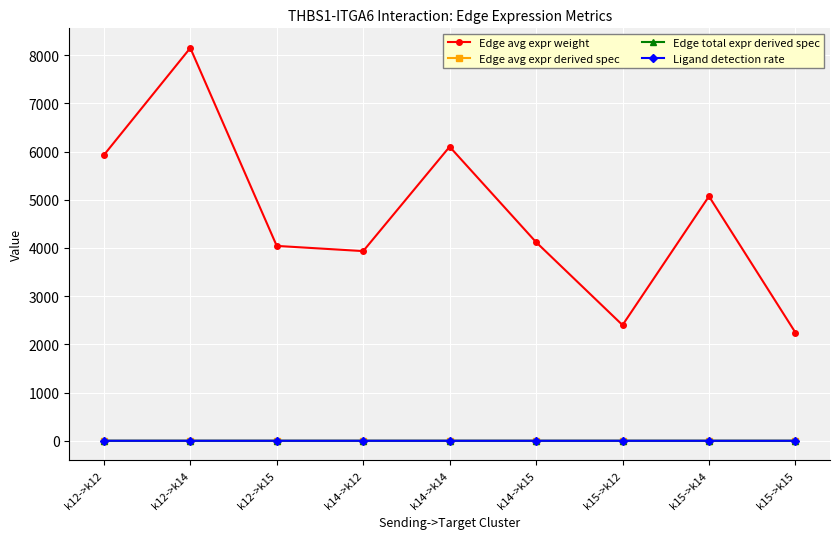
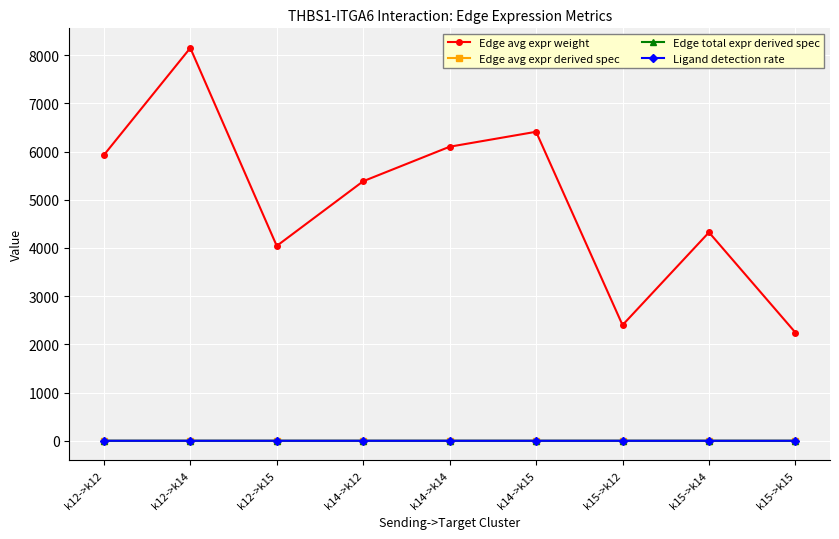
Edge avg expr weight, k14->k12: 3900 -> 5400
Edge avg expr weight, k14->k15: 4100 -> 6400
Edge avg expr weight, k15->k14: 5100 -> 4300
